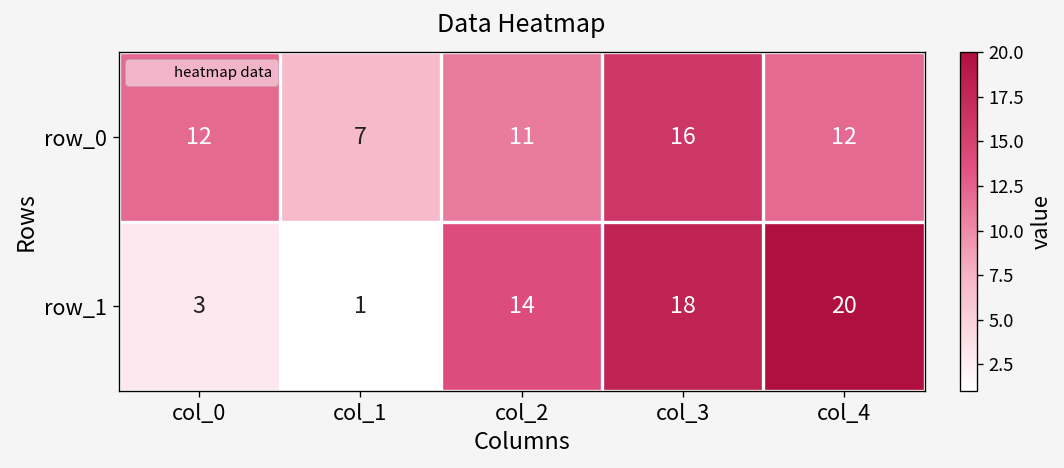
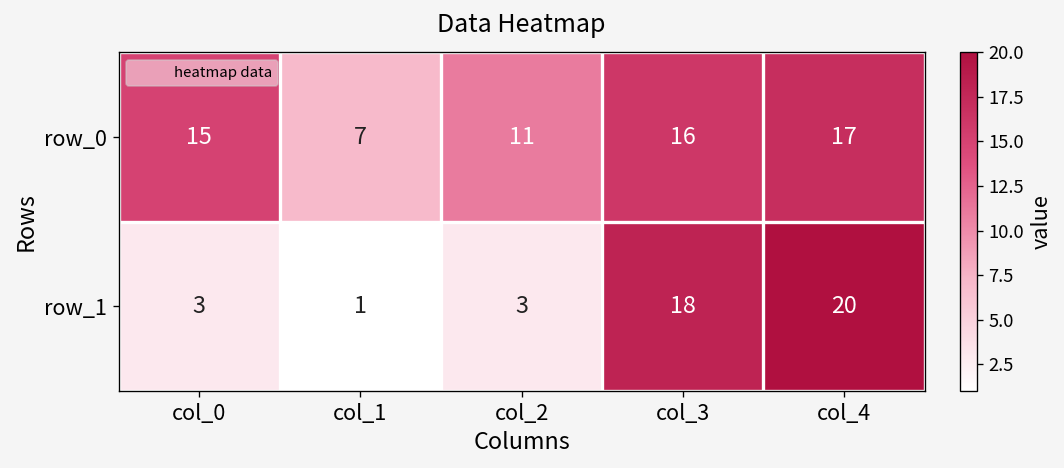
row_0, col_0: 12 -> 15
row_0, col_4: 12 -> 17
row_1, col_2: 14 -> 3
